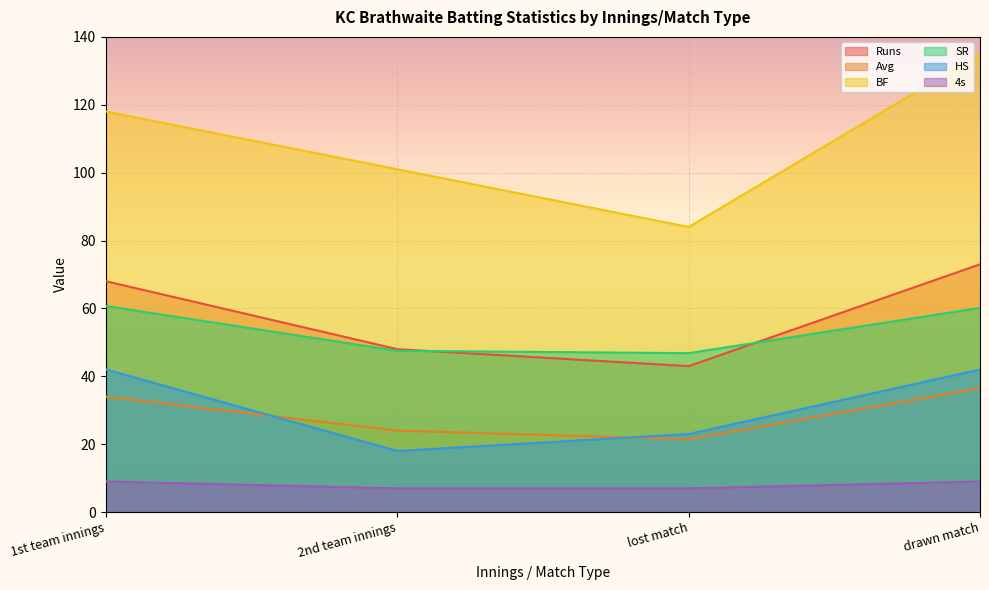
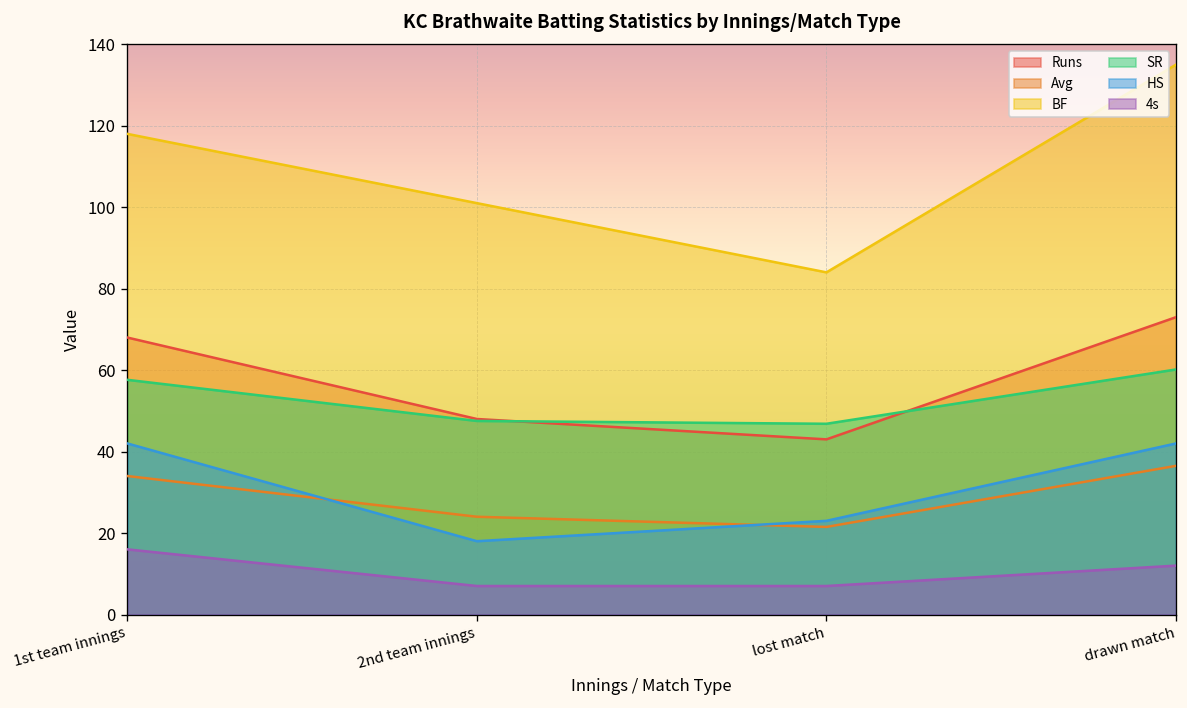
SR, 1st team innings: 61 -> 58
4s, 1st team innings: 9 -> 16
4s, drawn match: 9 -> 12
